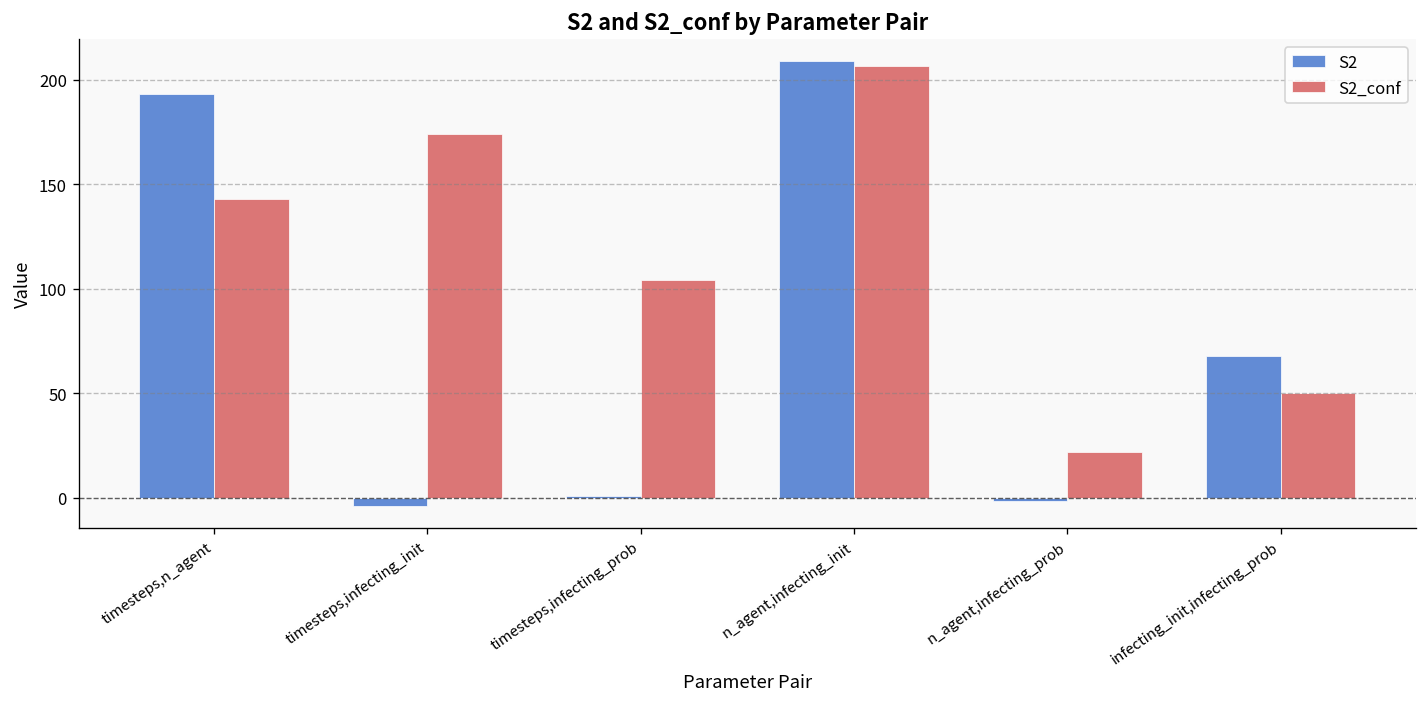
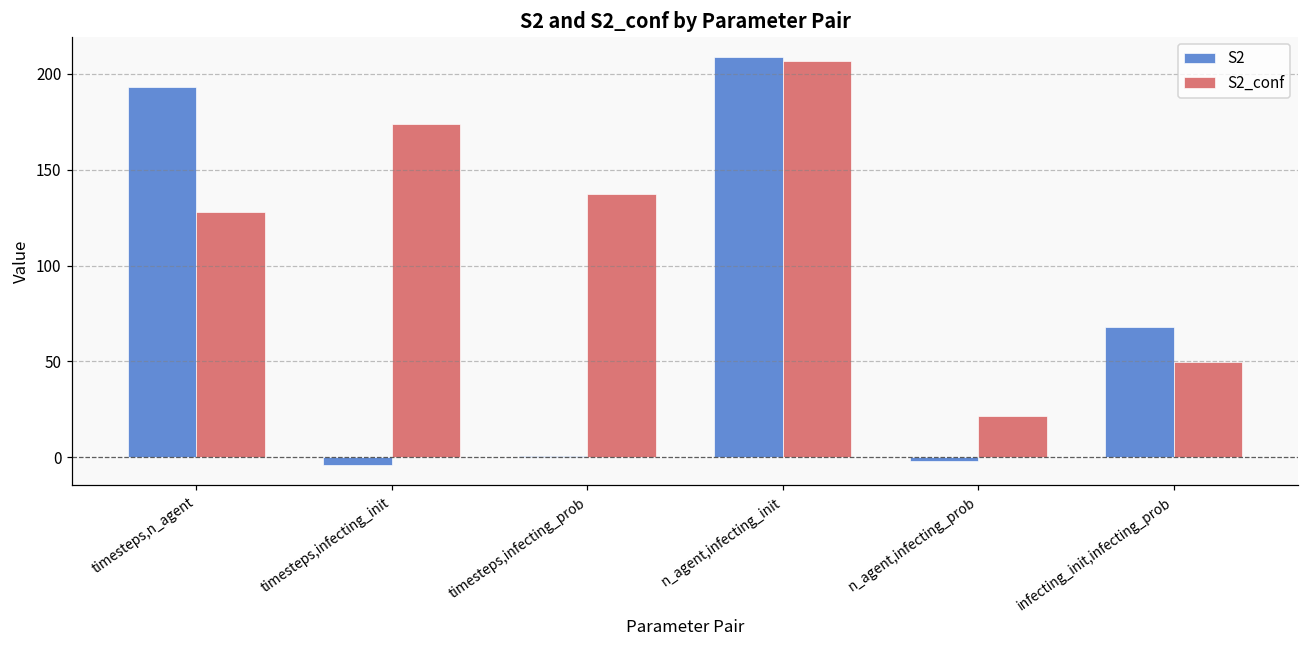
S2_conf, timesteps,n_agent: 143 -> 128
S2_conf, timesteps,infecting_prob: 104 -> 138
